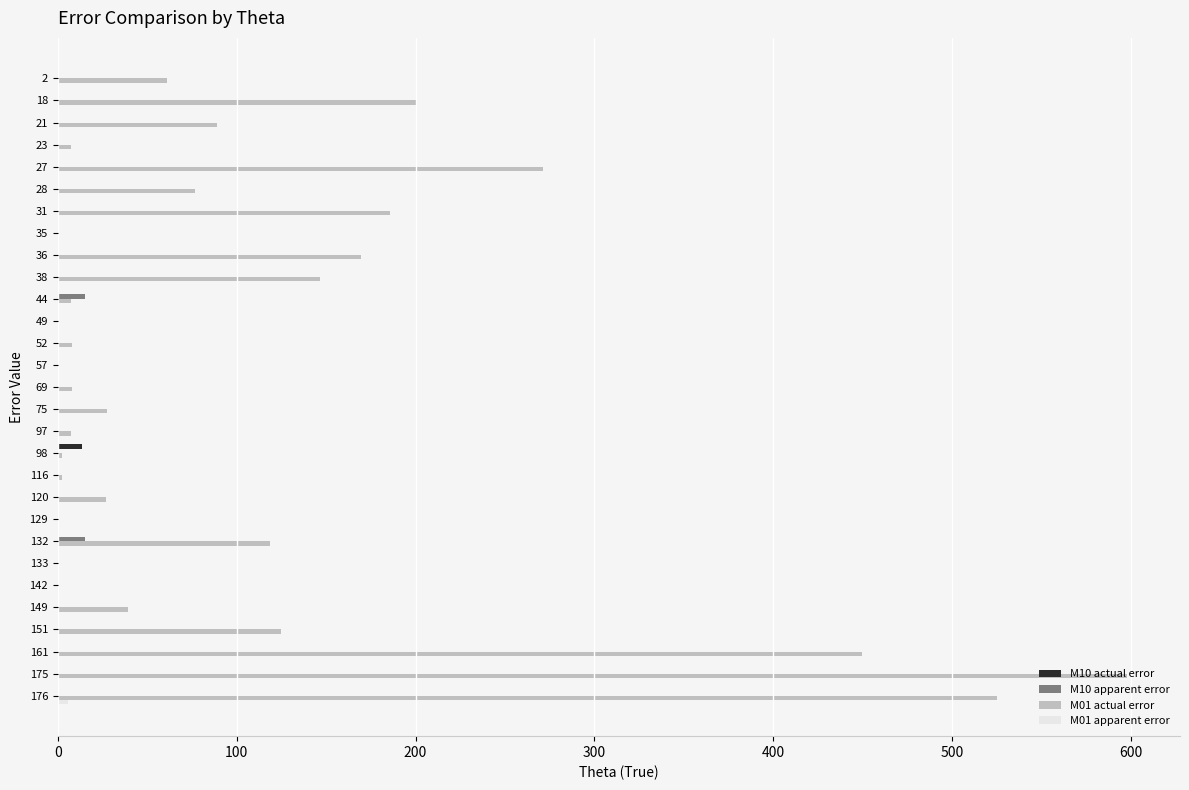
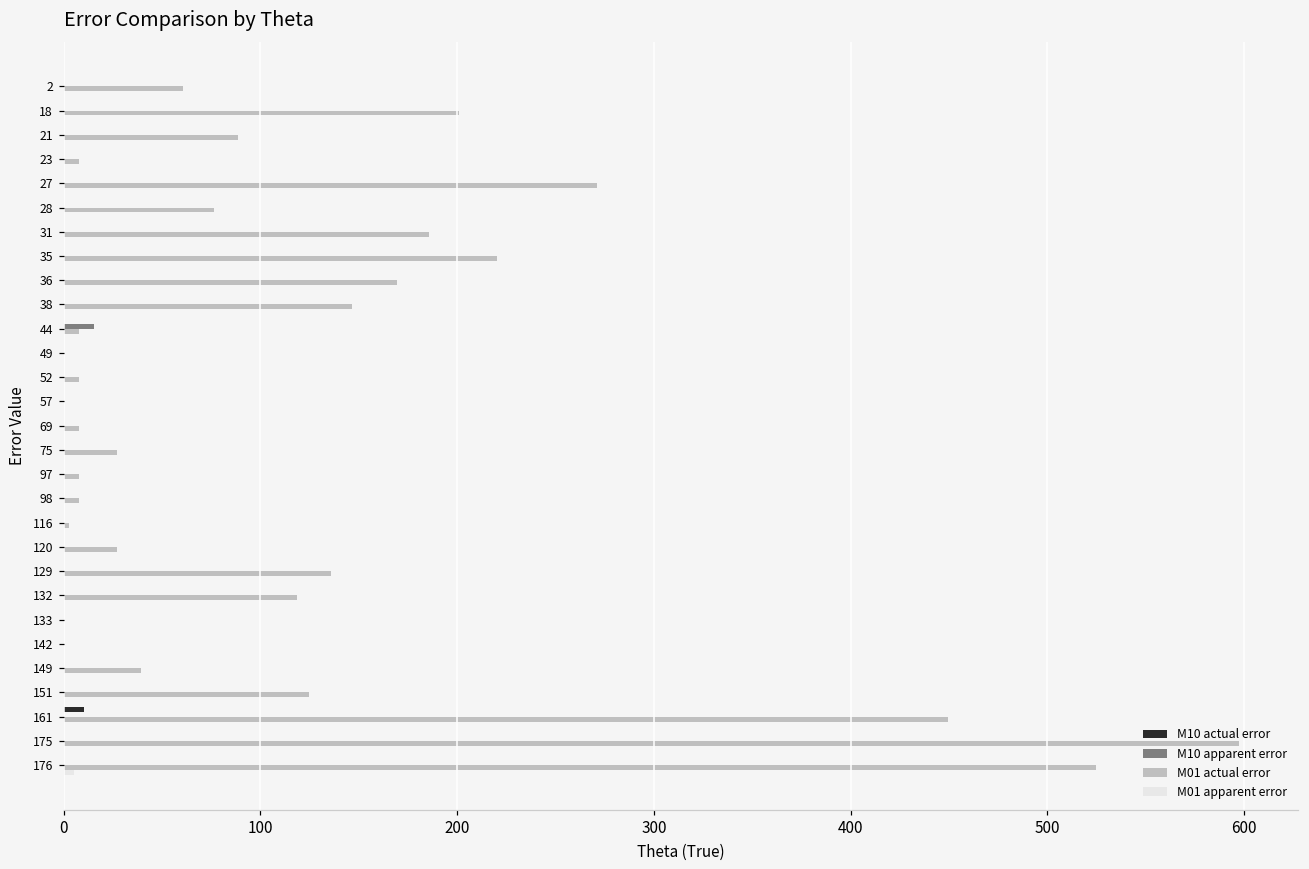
M01 actual error, 35: 0 -> 220
M10 actual error, 98: 14 -> 0
M01 actual error, 98: 2 -> 8
M01 actual error, 129: 0 -> 136
M10 apparent error, 132: 15 -> 0
M10 actual error, 161: 0 -> 10
